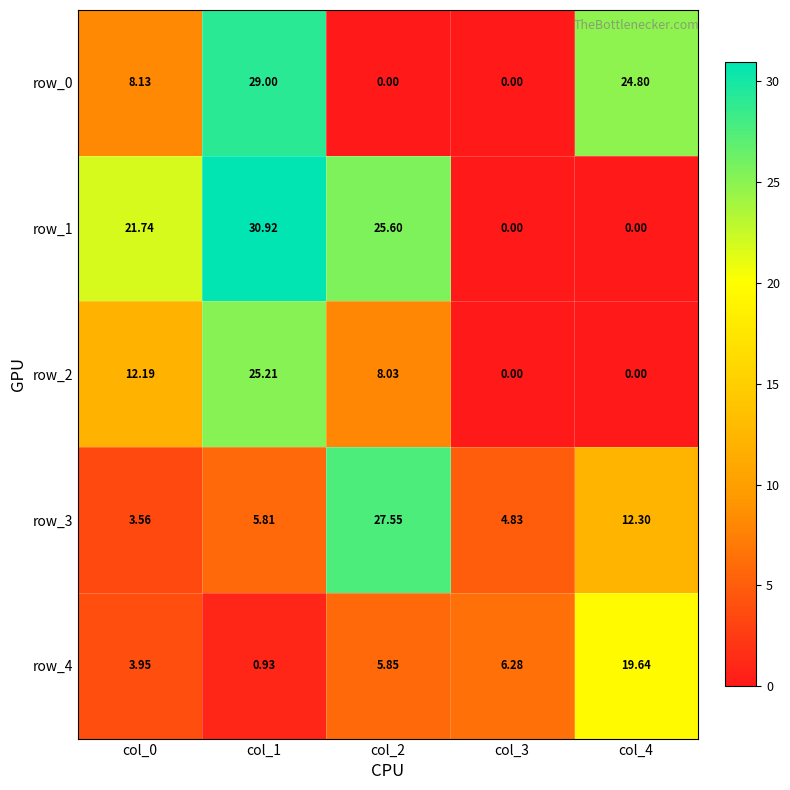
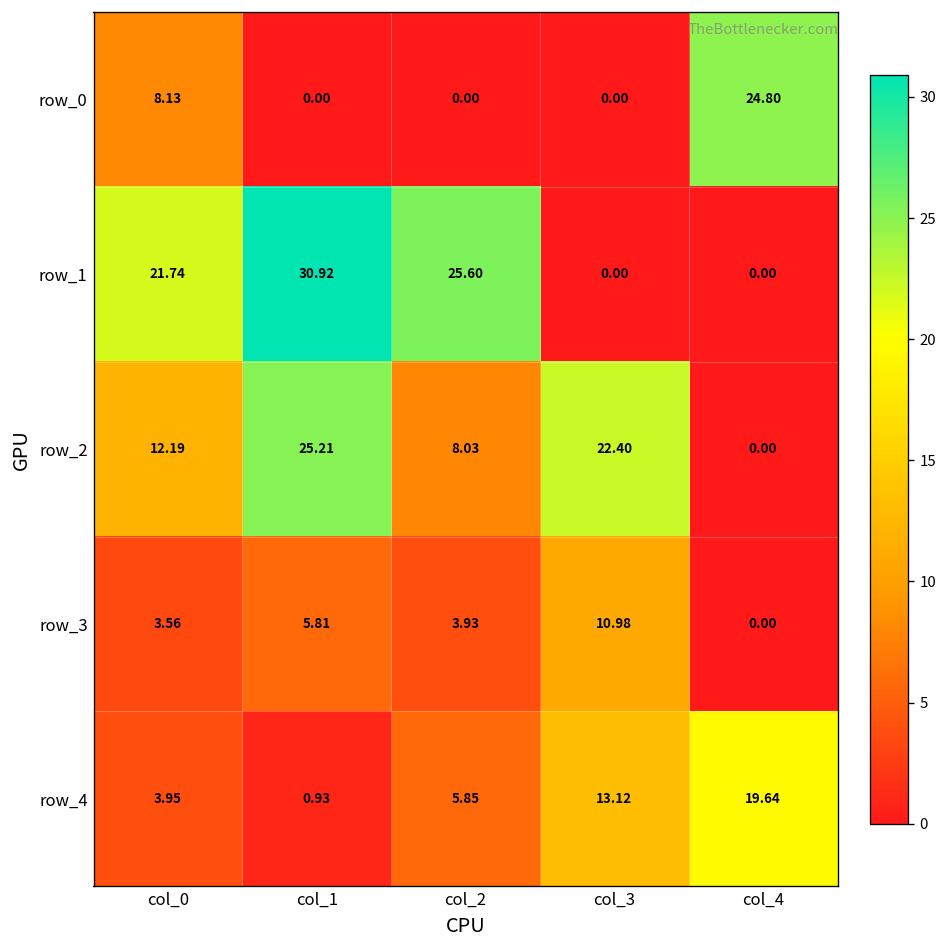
row_0, col_1: 29.00 -> 0.00
row_2, col_3: 0.00 -> 22.40
row_3, col_2: 27.55 -> 3.93
row_3, col_3: 4.83 -> 10.98
row_3, col_4: 12.30 -> 0.00
row_4, col_3: 6.28 -> 13.12
